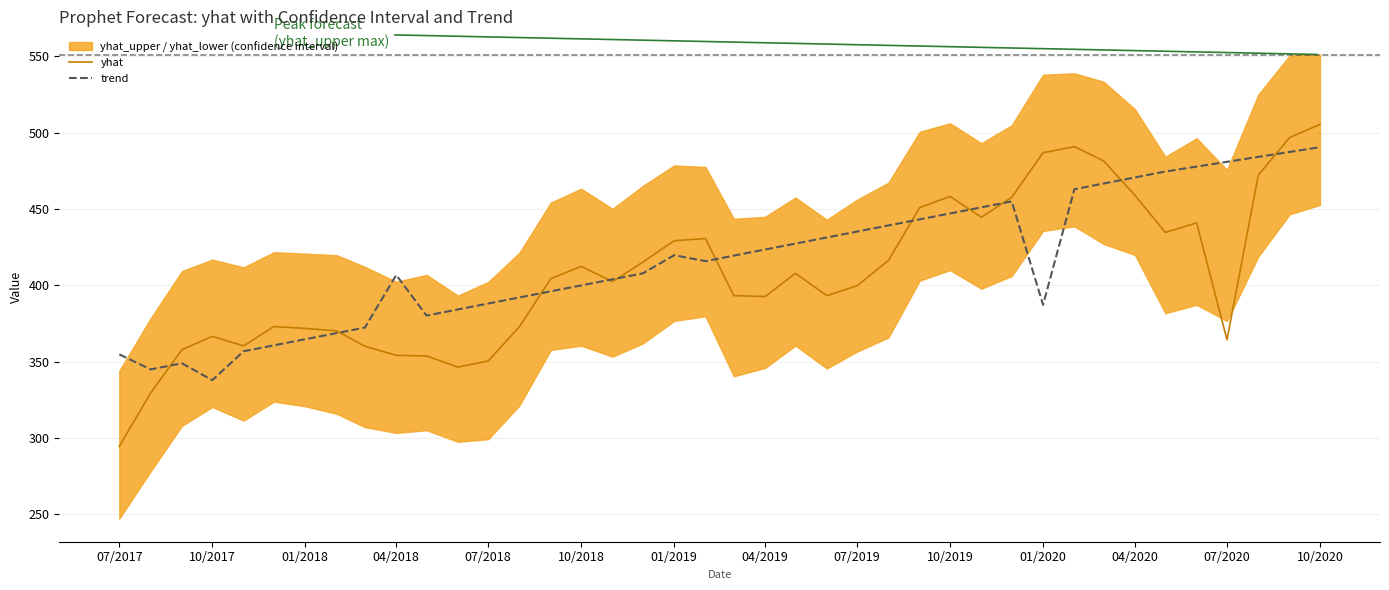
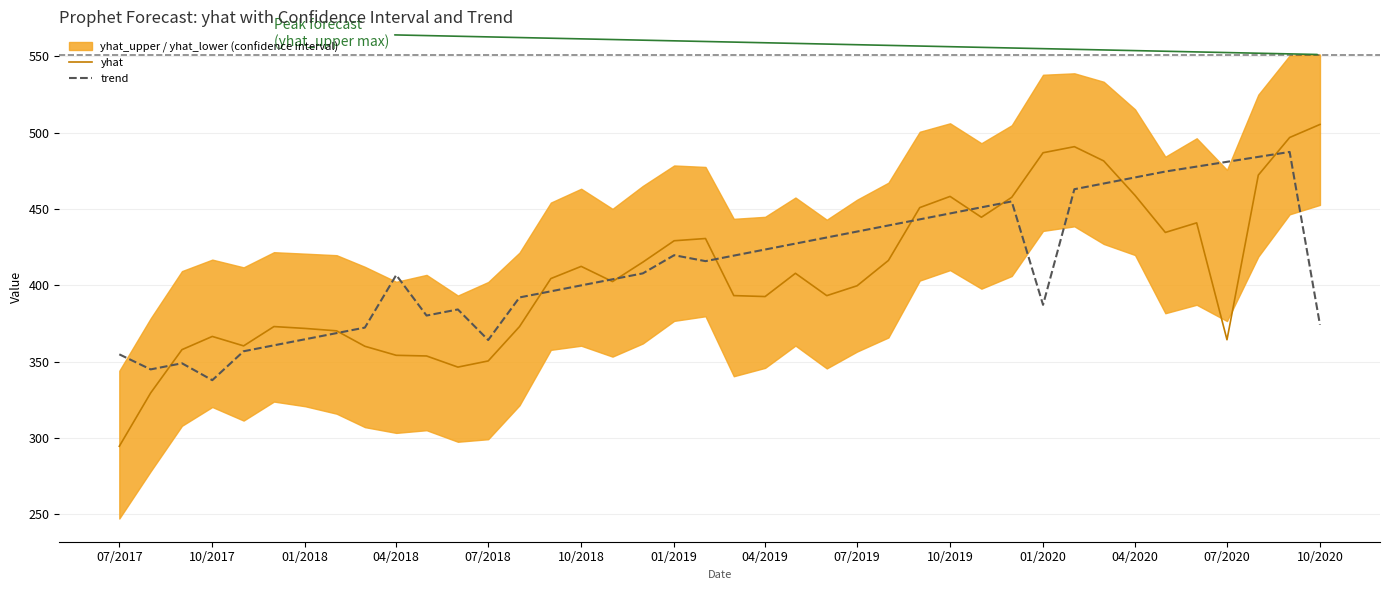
trend, 07/2018: 388 -> 364
trend, 10/2020: 490 -> 374
